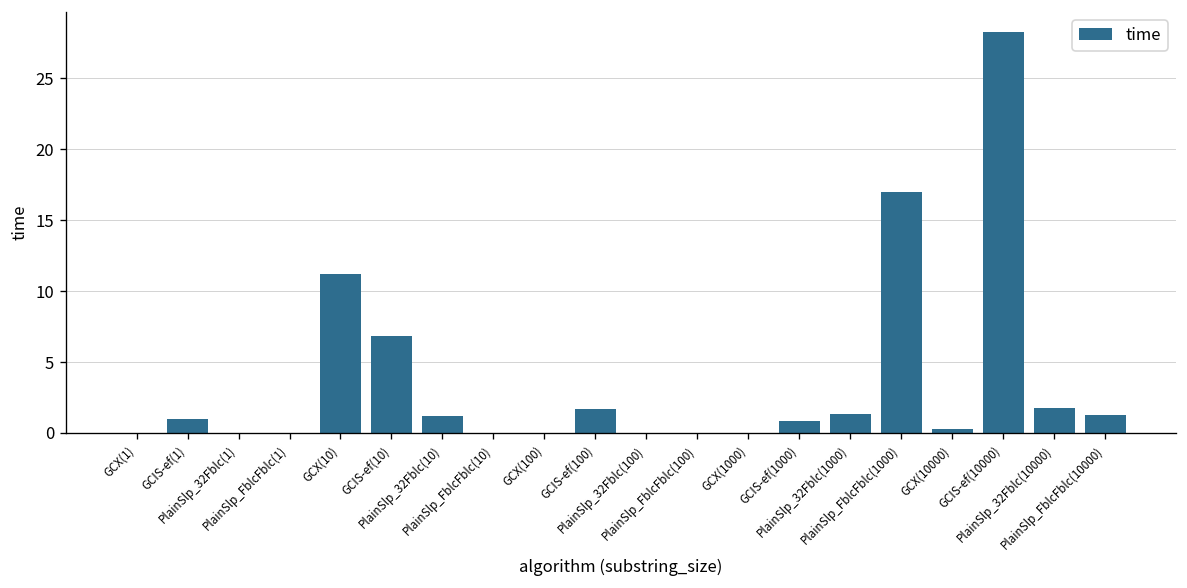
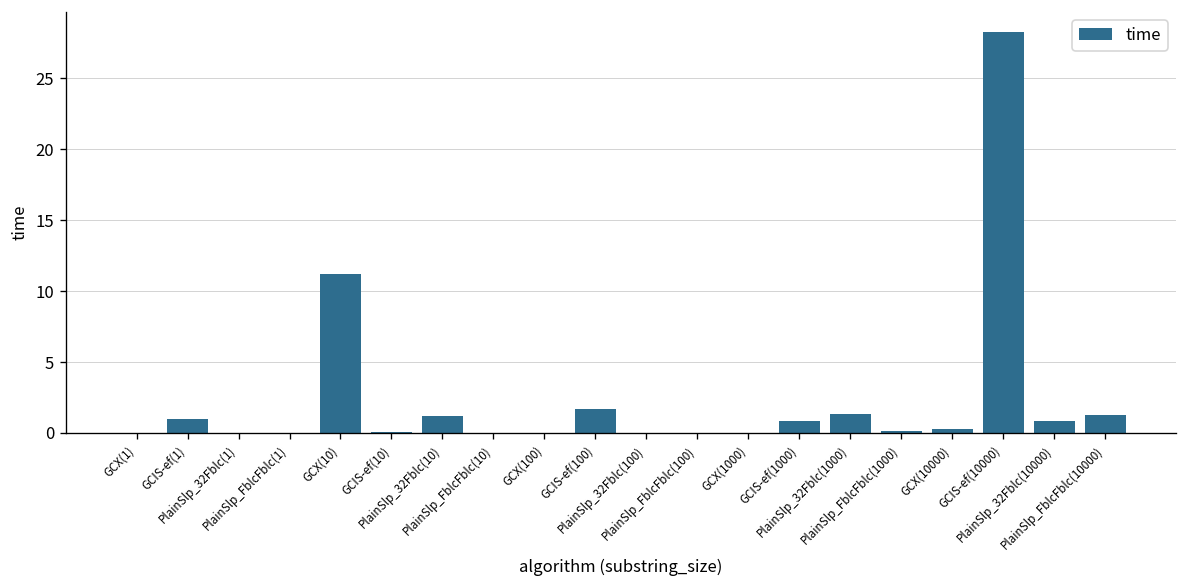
GCIS-ef(10): 6.9 -> 0.1
PlainSlp_FblcFblc(1000): 17.0 -> 0.1
PlainSlp_32Fblc(10000): 1.8 -> 0.9
